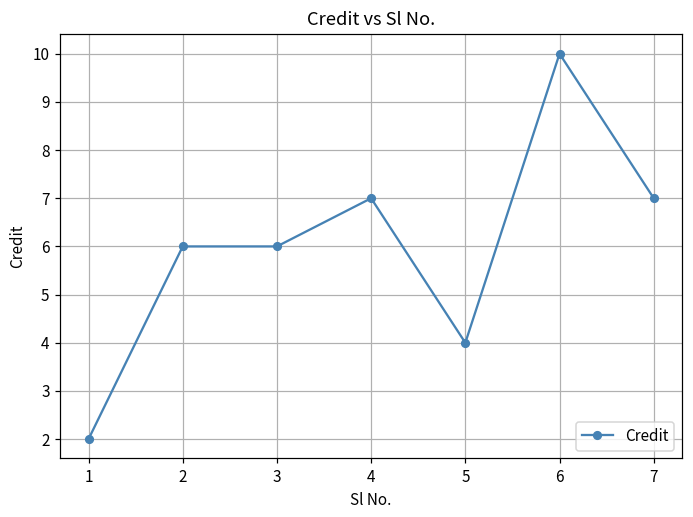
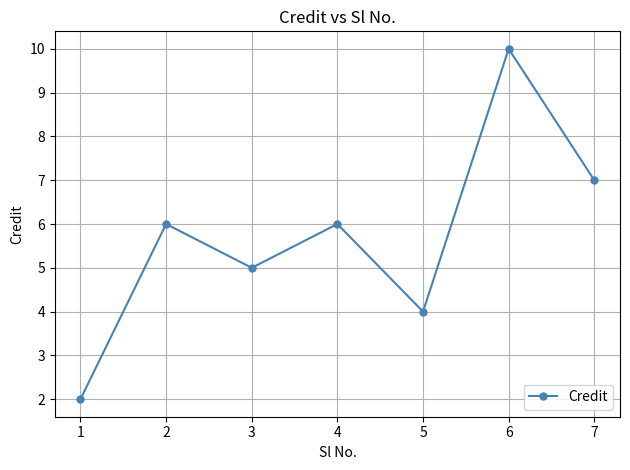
3: 6 -> 5
4: 7 -> 6
